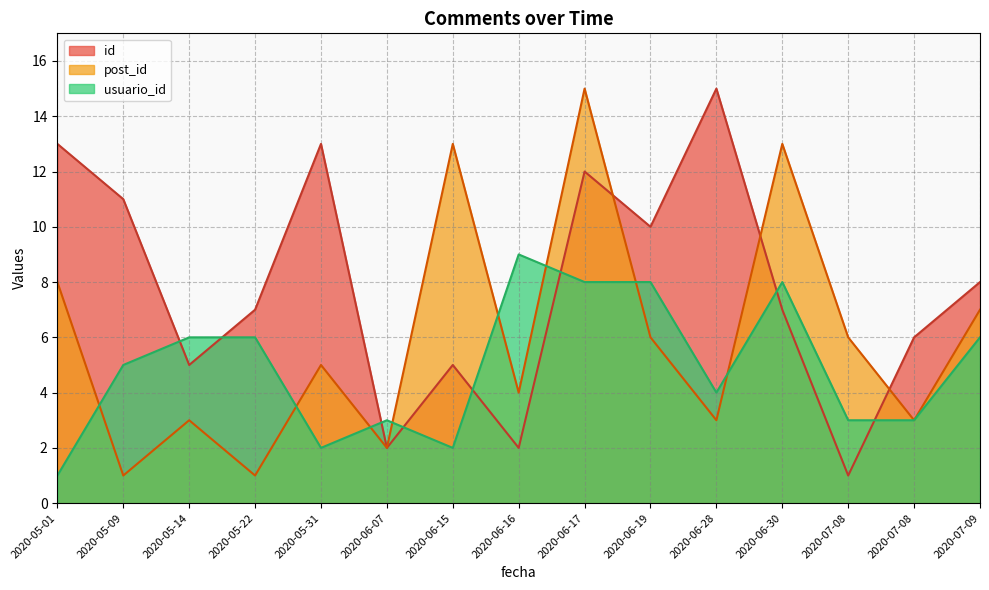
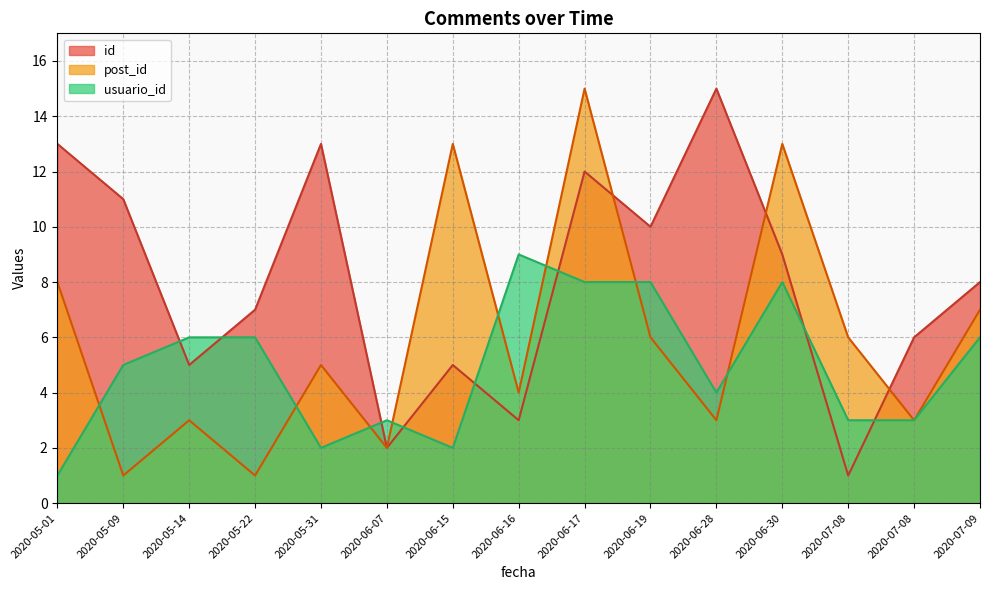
id, 2020-06-16: 2 -> 3
id, 2020-06-30: 7 -> 9
